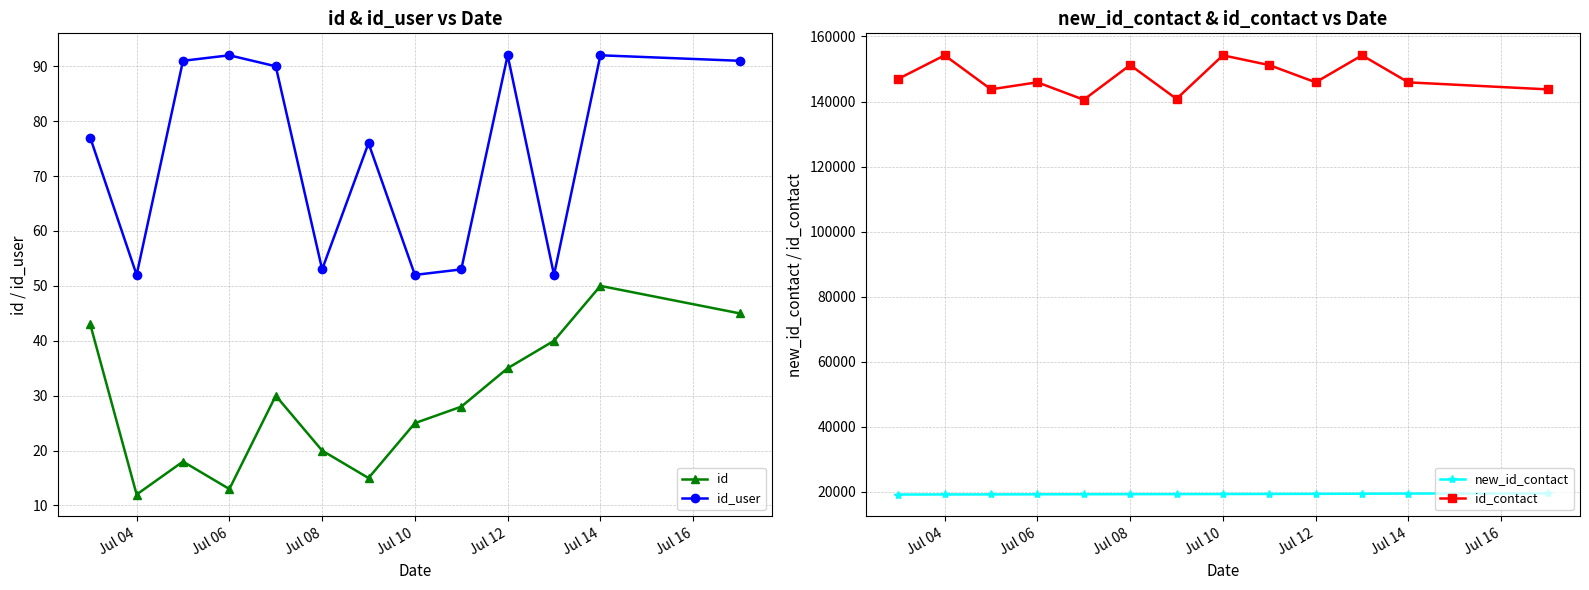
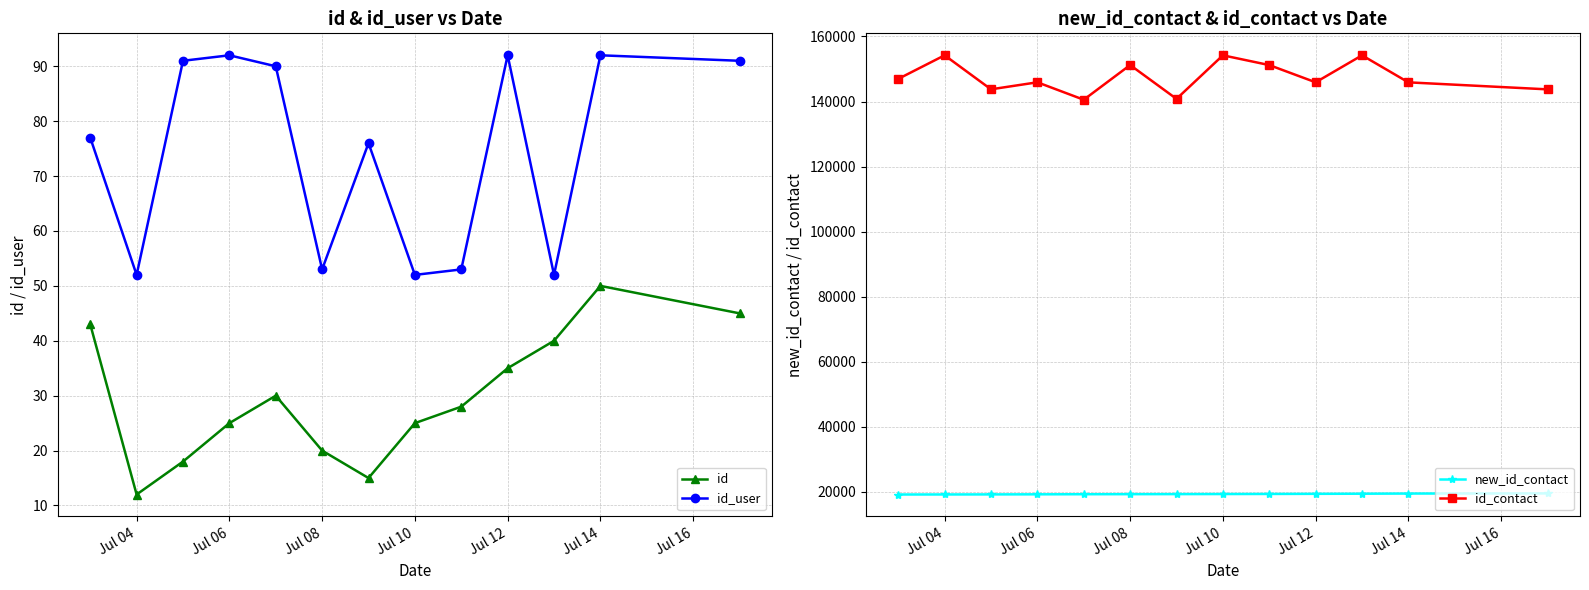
id & id_user vs Date, id, Jul 06: 13 -> 25
